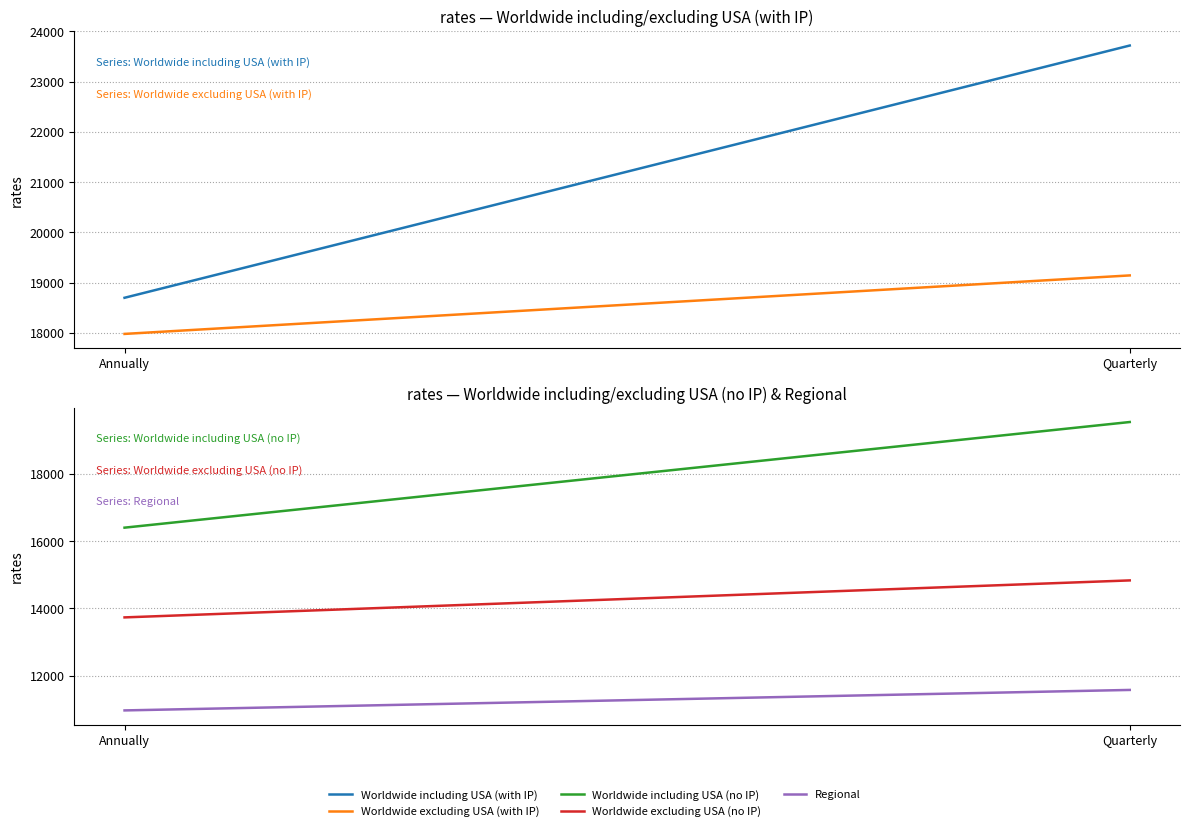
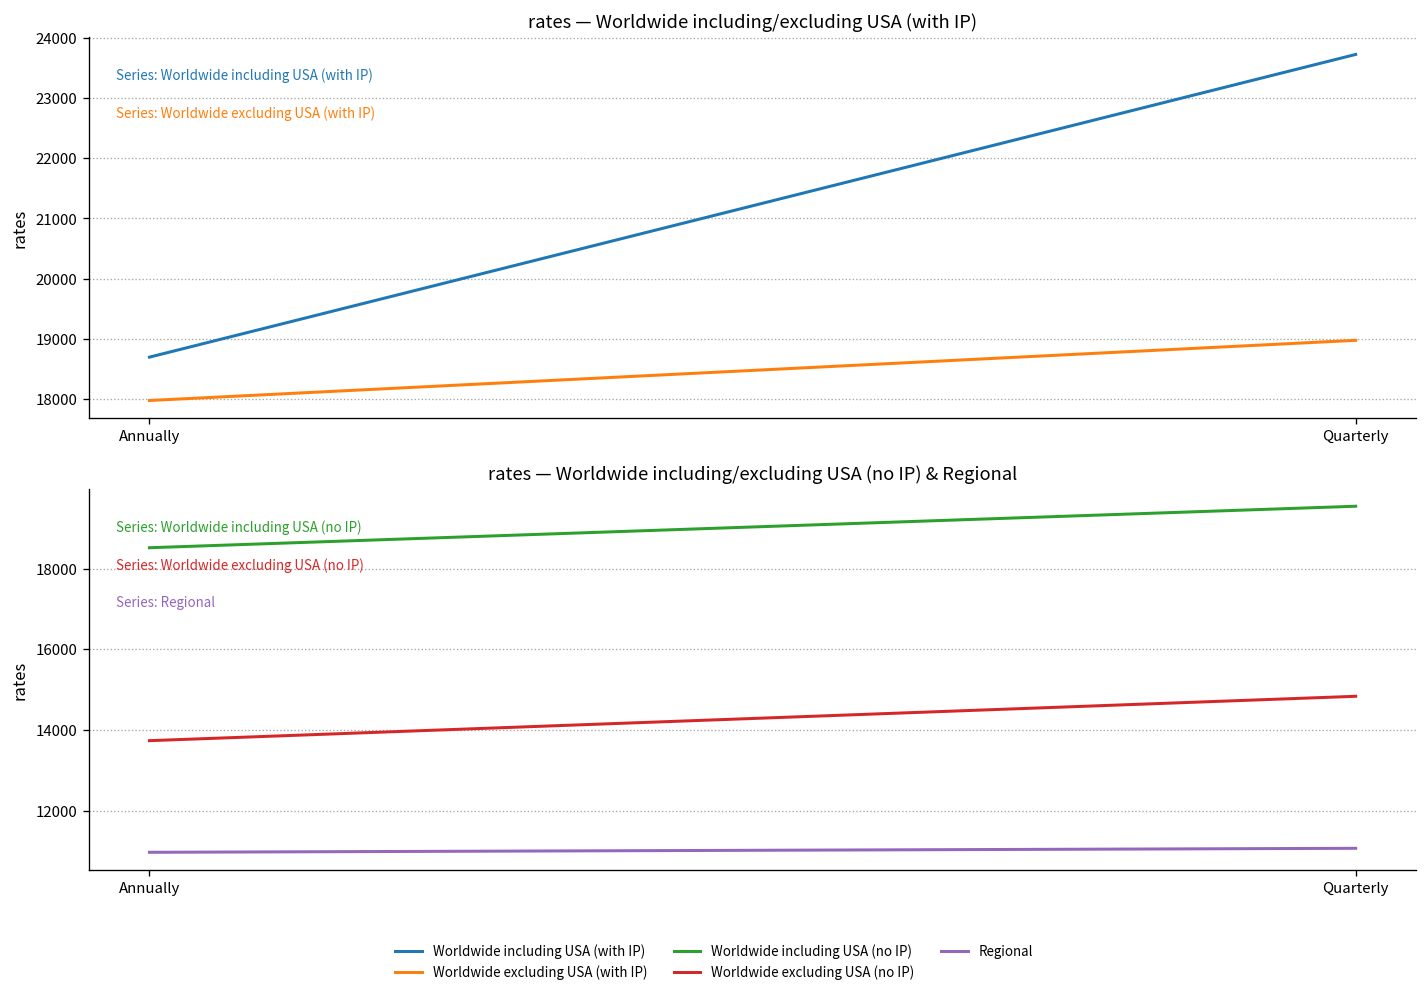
rates — Worldwide including/excluding USA (with IP), Worldwide excluding USA (with IP), Quarterly: 19100 -> 19000
rates — Worldwide including/excluding USA (no IP) & Regional, Worldwide including USA (no IP), Annually: 16400 -> 18500
rates — Worldwide including/excluding USA (no IP) & Regional, Regional, Quarterly: 11600 -> 11100
